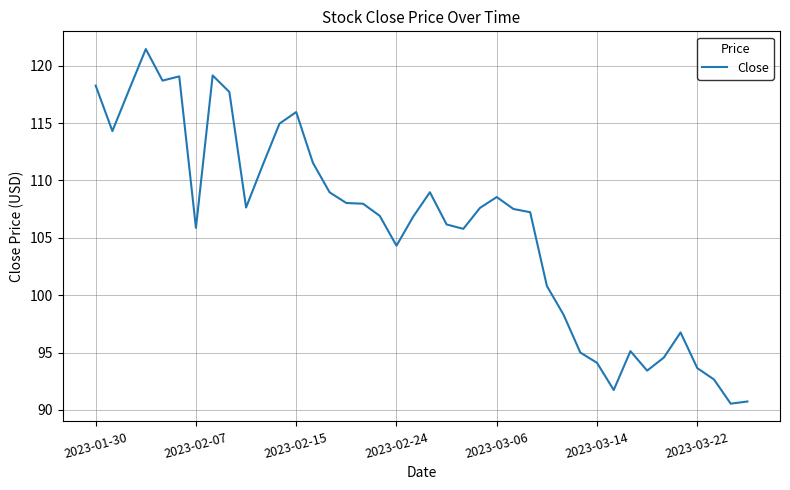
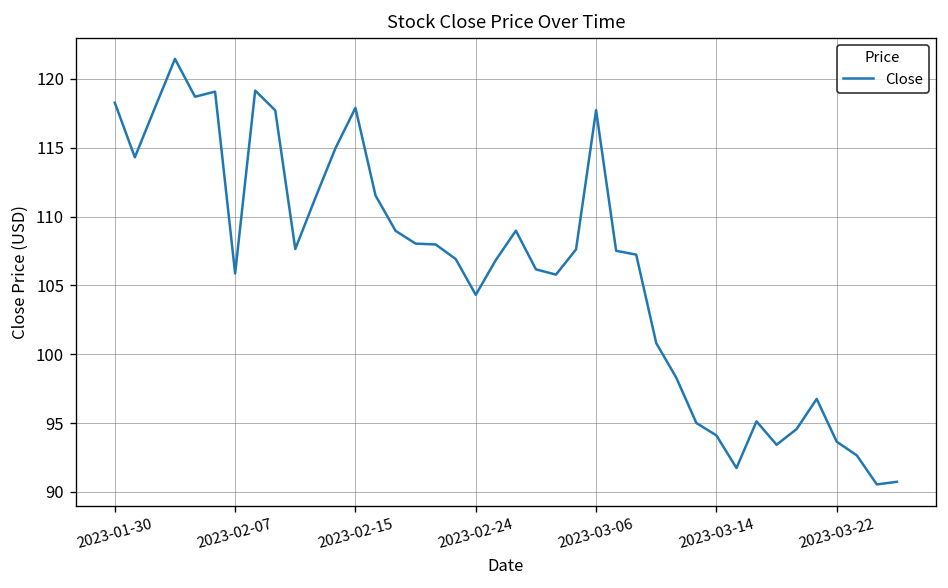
2023-02-15: 116.0 -> 117.9
2023-03-06: 108.6 -> 117.7
